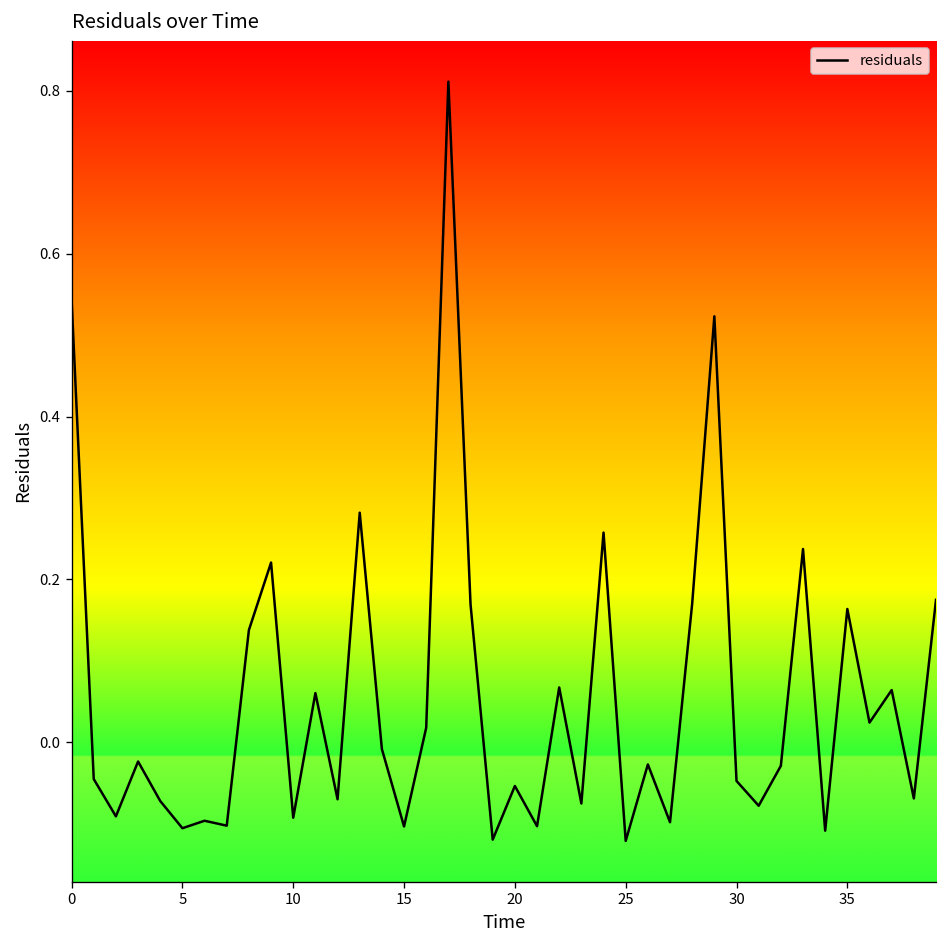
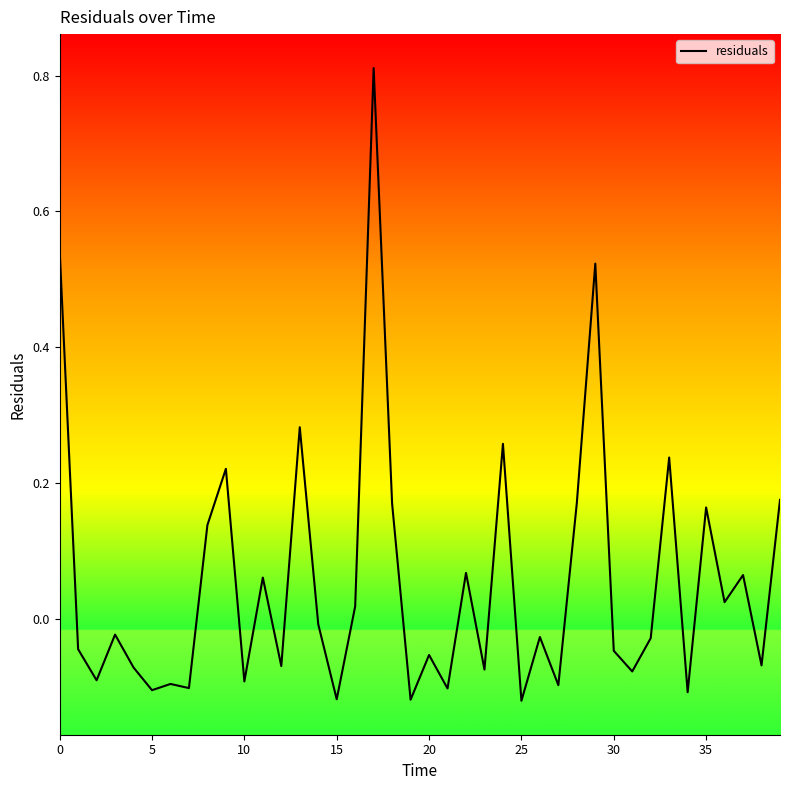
15: -0.10 -> -0.12
